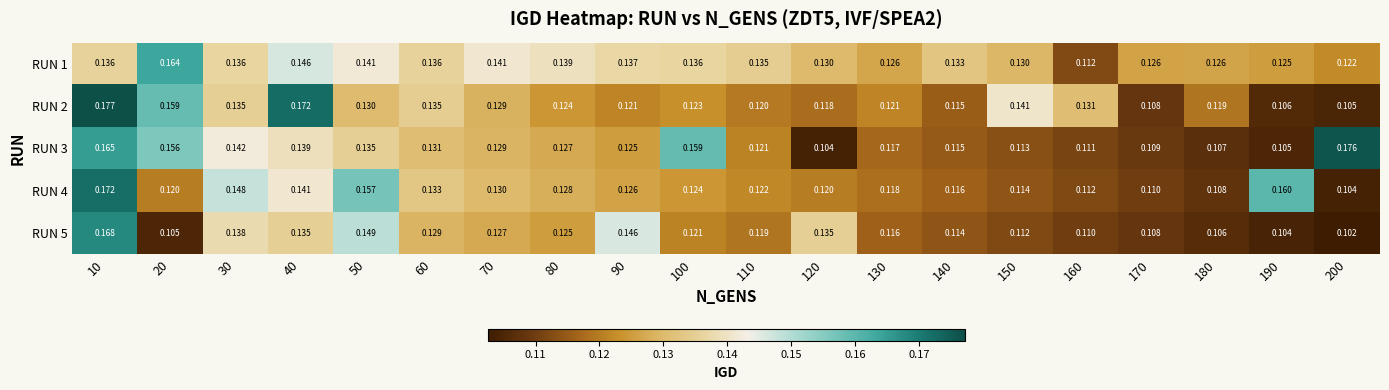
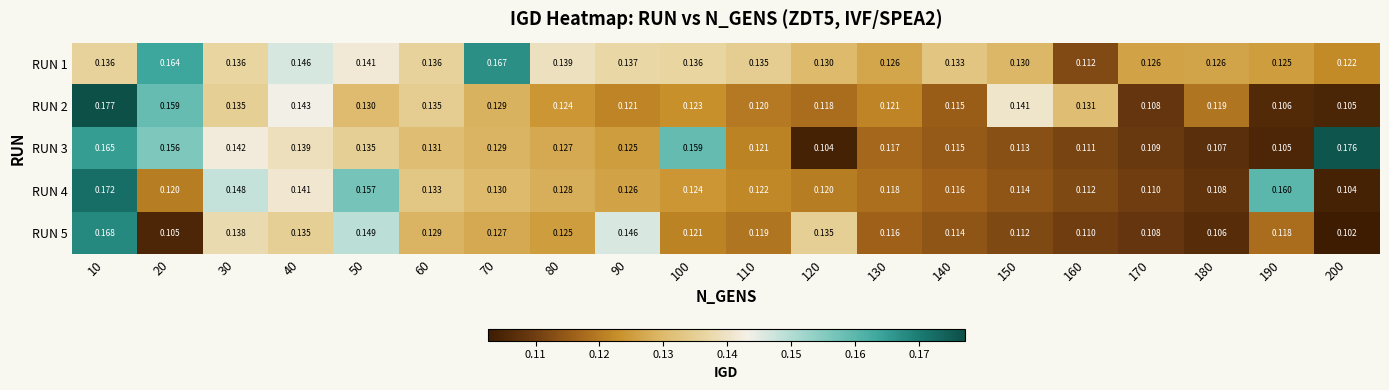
RUN 1, 70: 0.141 -> 0.167
RUN 2, 40: 0.172 -> 0.143
RUN 5, 190: 0.104 -> 0.118
